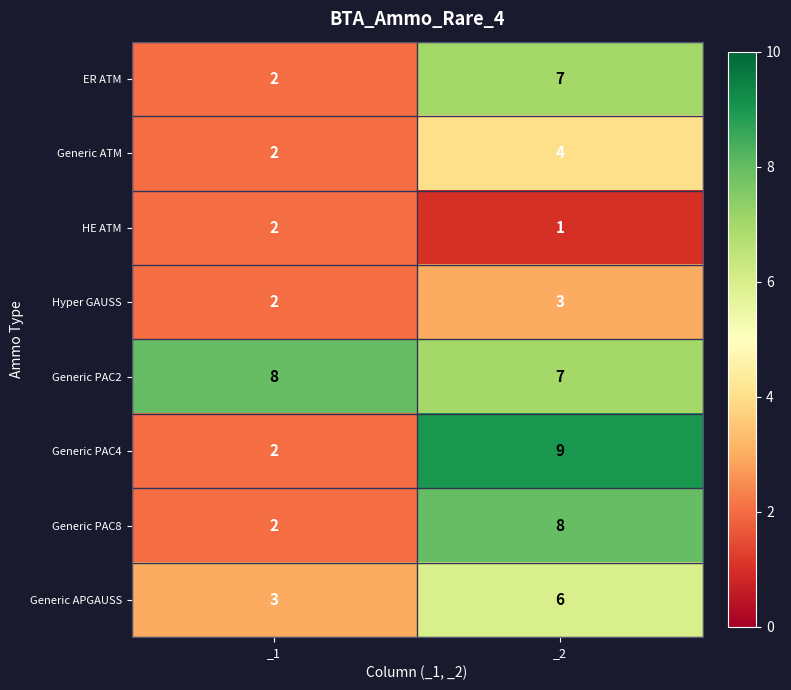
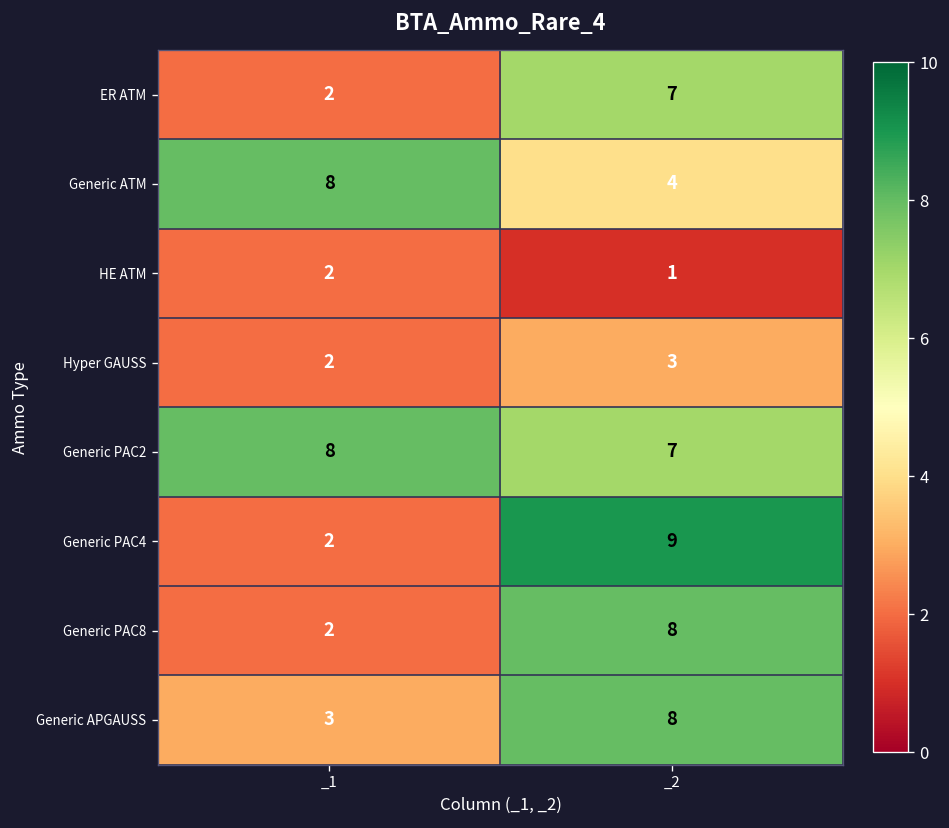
Generic ATM, _1: 2 -> 8
Generic APGAUSS, _2: 6 -> 8
